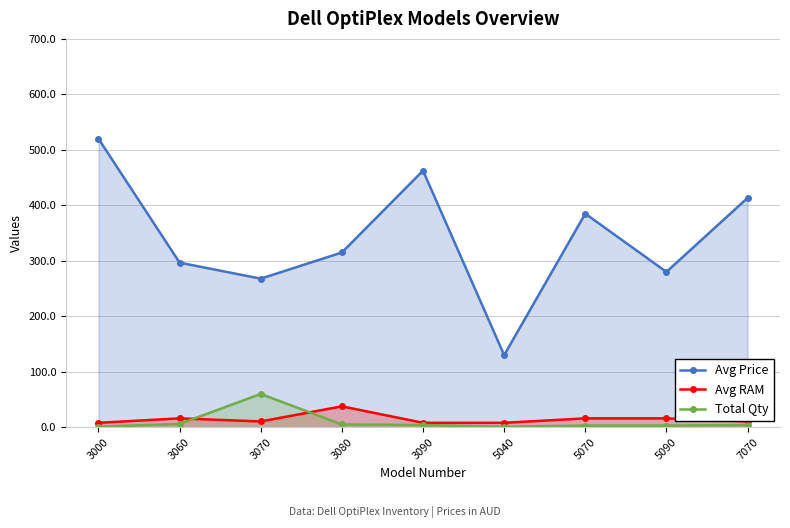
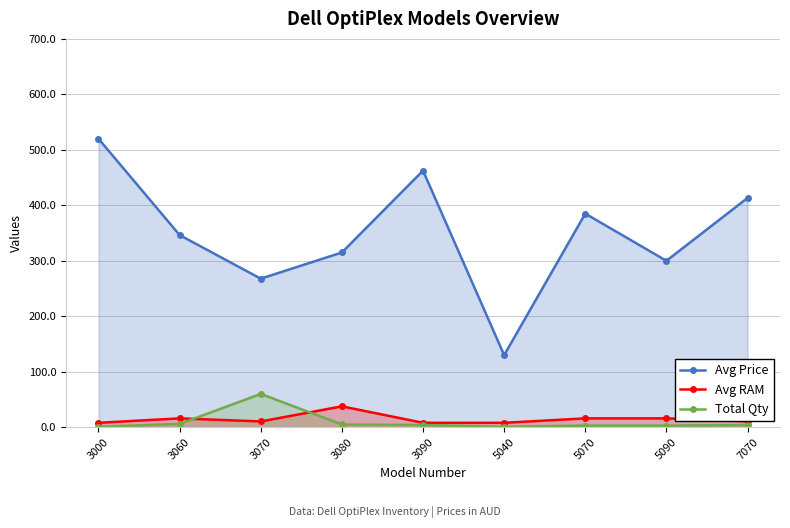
Avg Price, 3060: 300 -> 350
Avg Price, 5090: 280 -> 300
